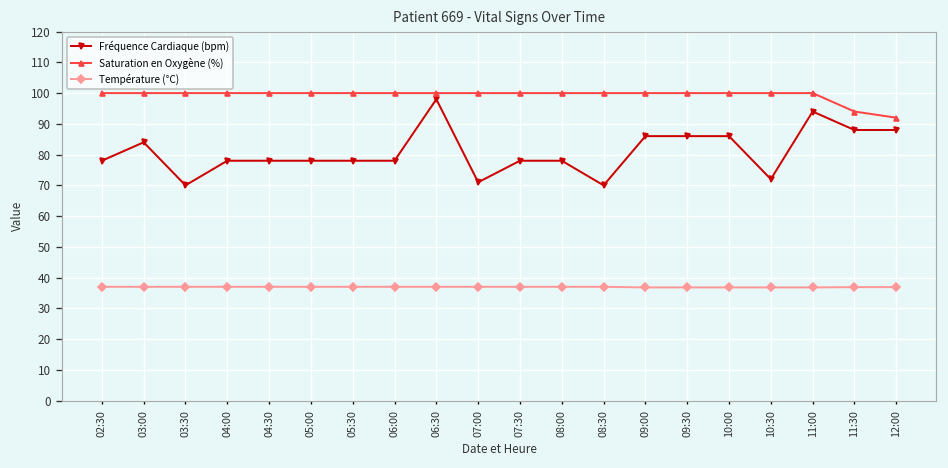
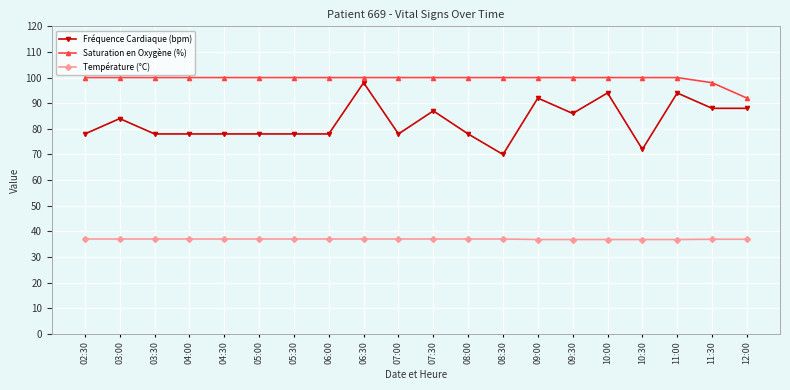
Fréquence Cardiaque (bpm), 03:30: 70 -> 78
Fréquence Cardiaque (bpm), 07:00: 71 -> 78
Fréquence Cardiaque (bpm), 07:30: 78 -> 87
Fréquence Cardiaque (bpm), 09:00: 86 -> 92
Fréquence Cardiaque (bpm), 10:00: 86 -> 94
Saturation en Oxygène (%), 11:30: 94 -> 98
